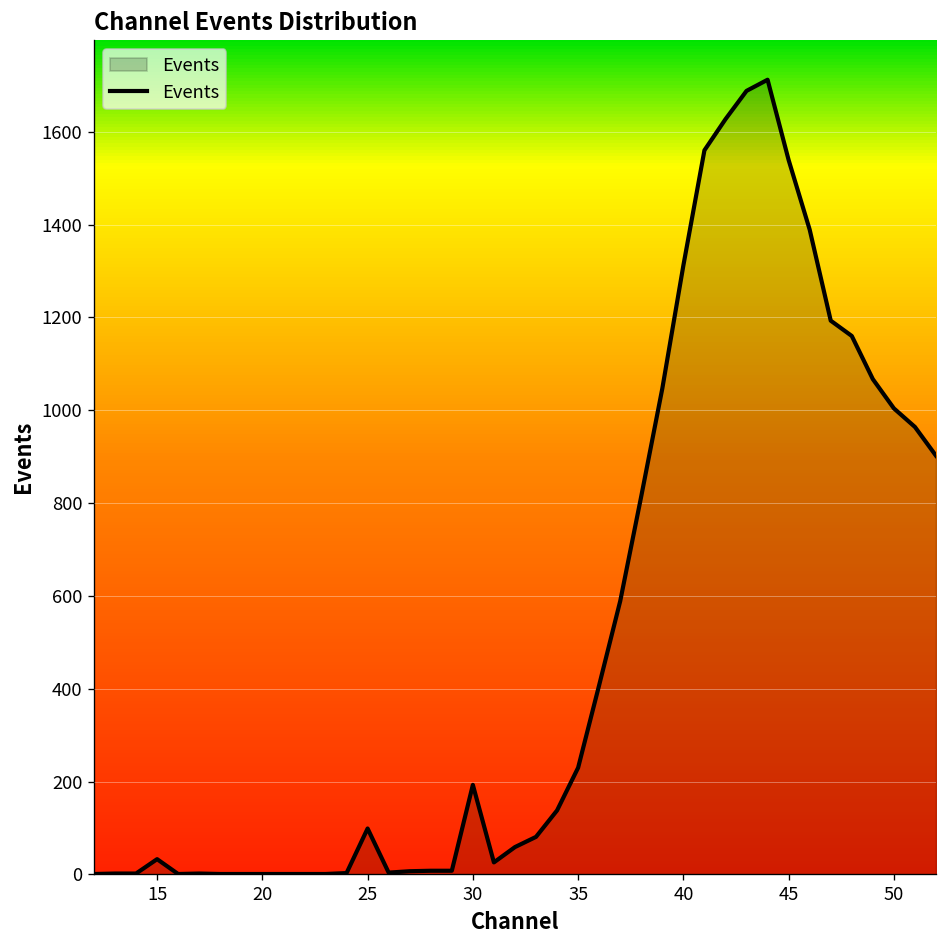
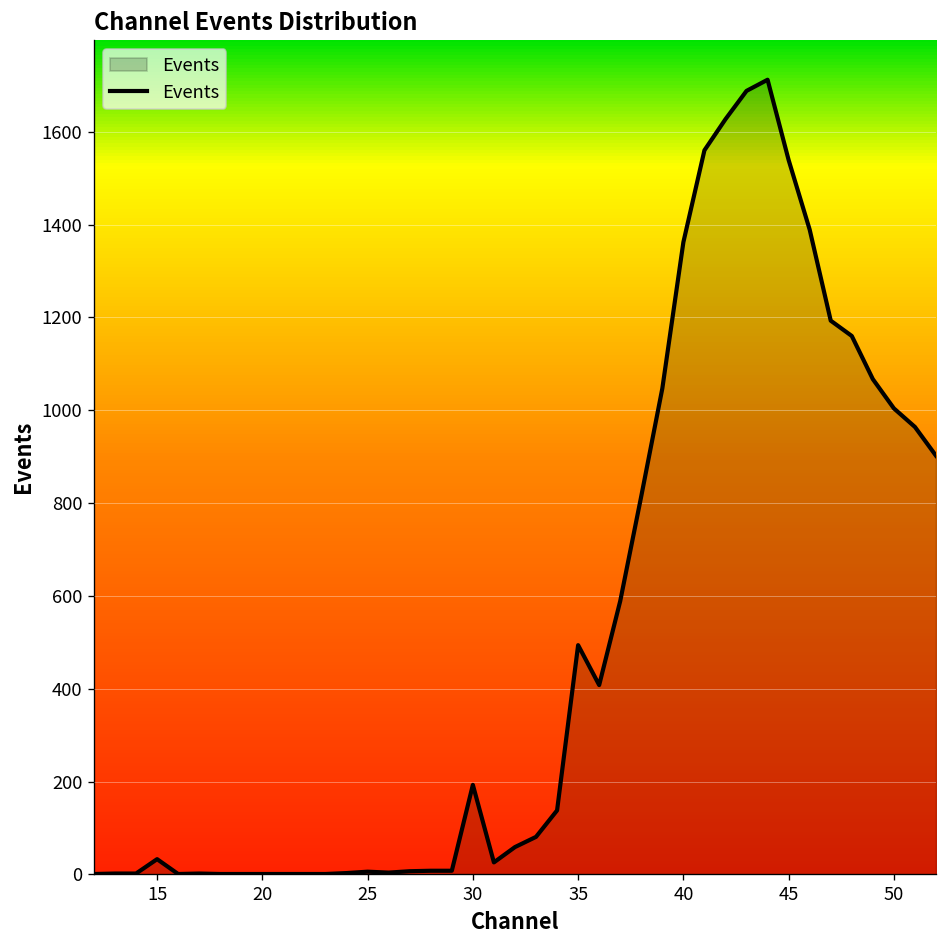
25: 100 -> 10
35: 230 -> 490
40: 1310 -> 1360
